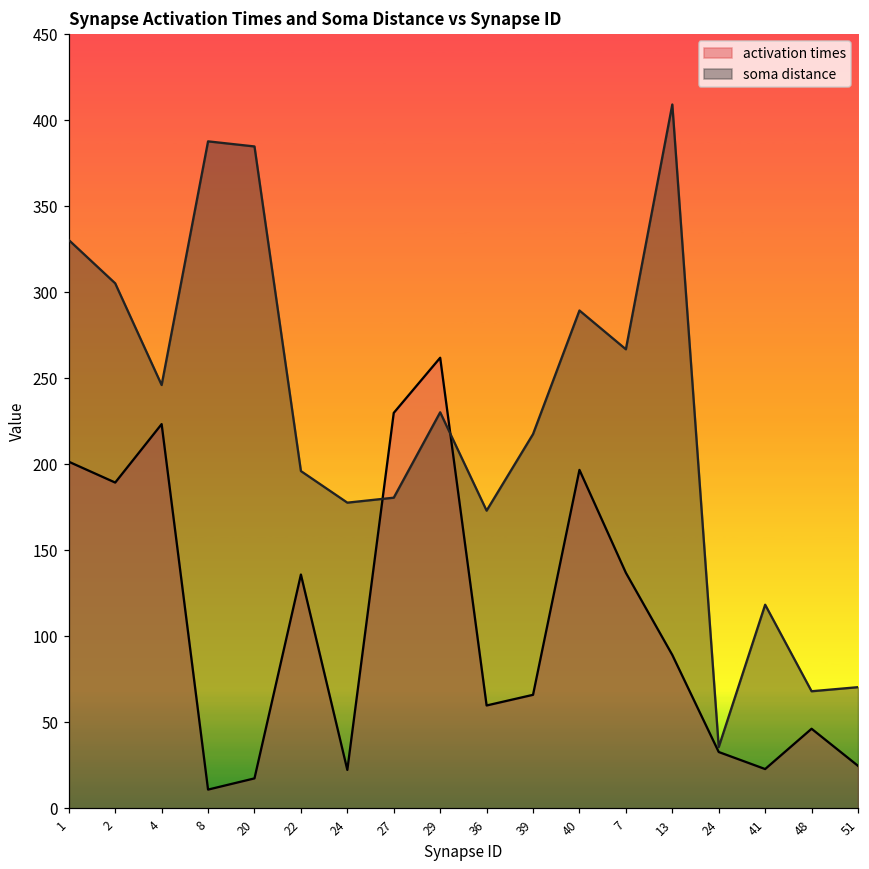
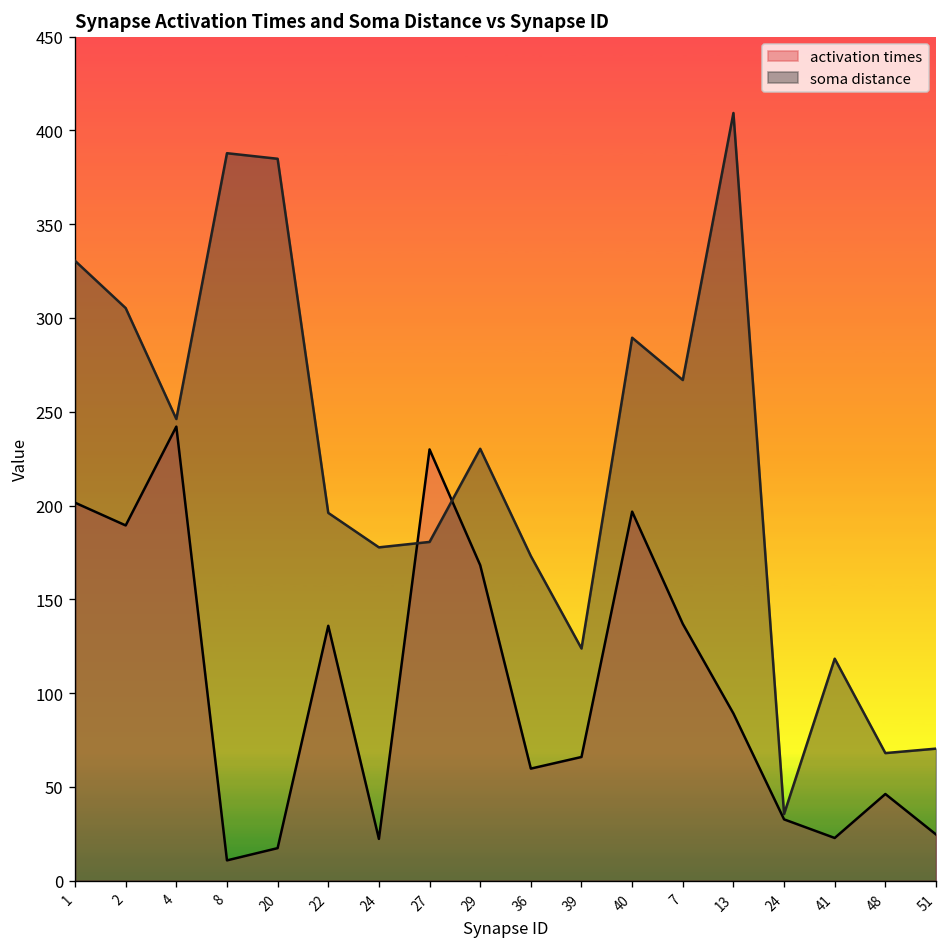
activation times, 4: 223 -> 242
activation times, 29: 262 -> 168
soma distance, 39: 218 -> 124
